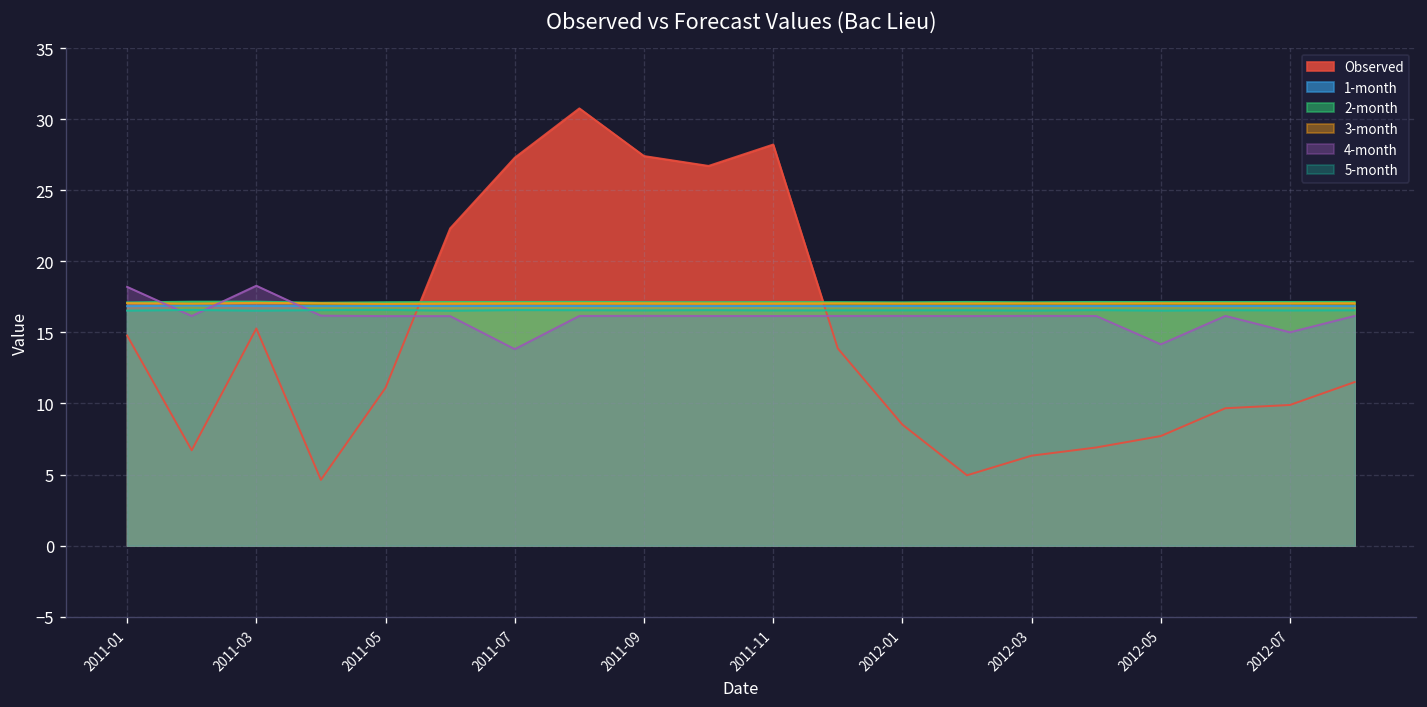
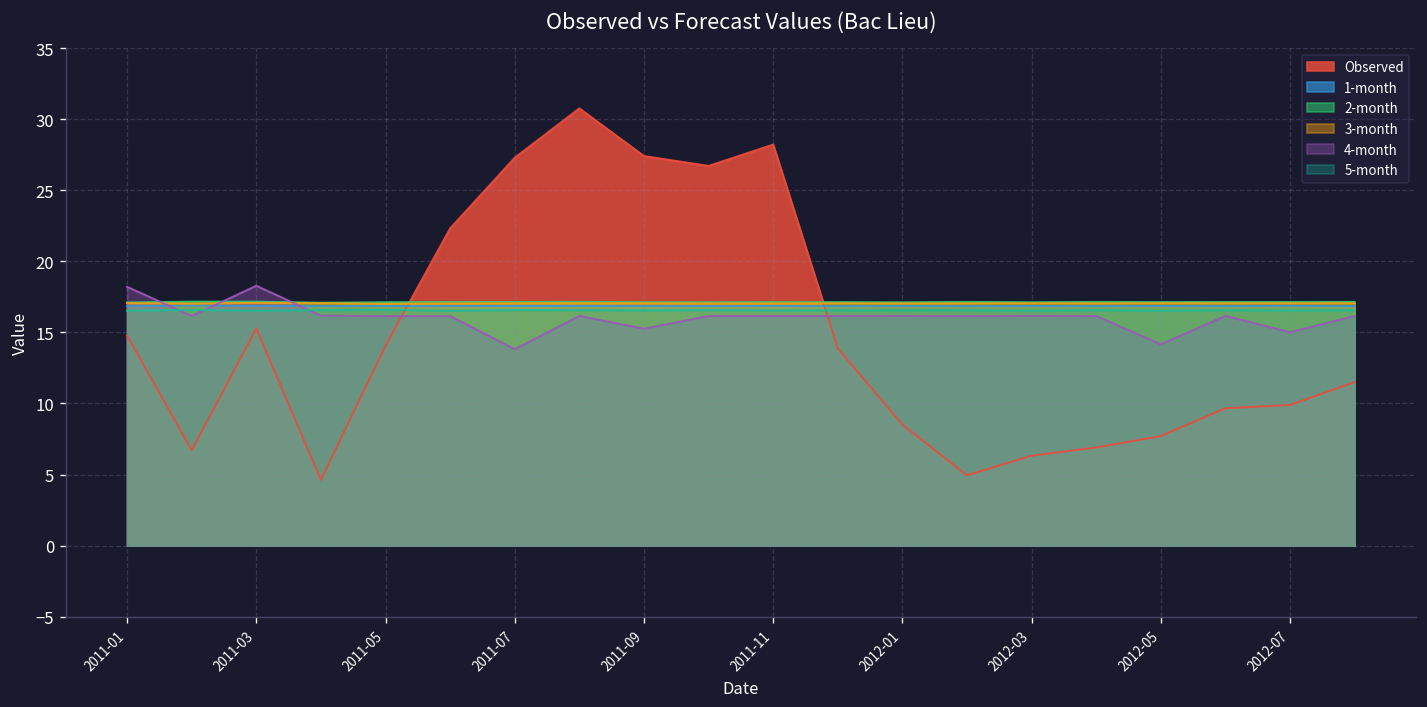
Observed, 2011-05: 11.1 -> 14.1
4-month, 2011-09: 16.2 -> 15.3
